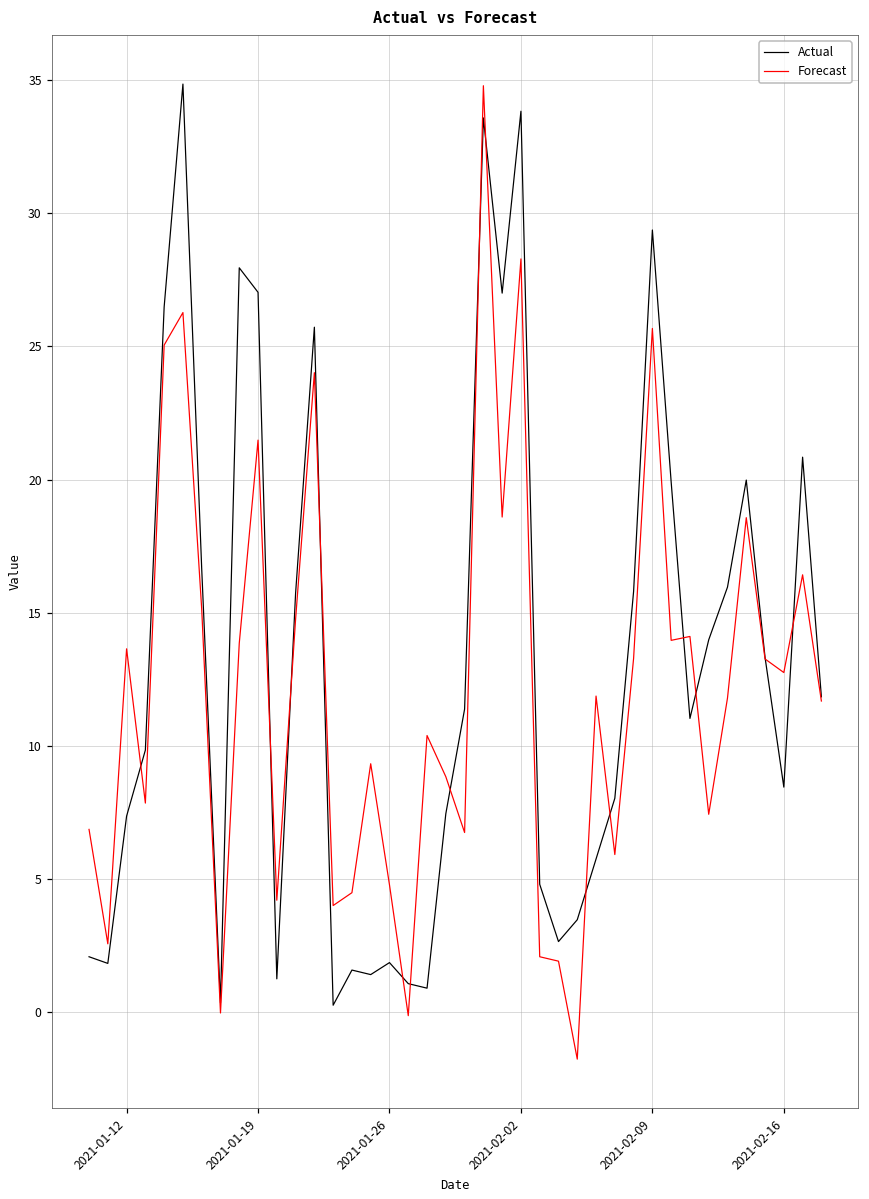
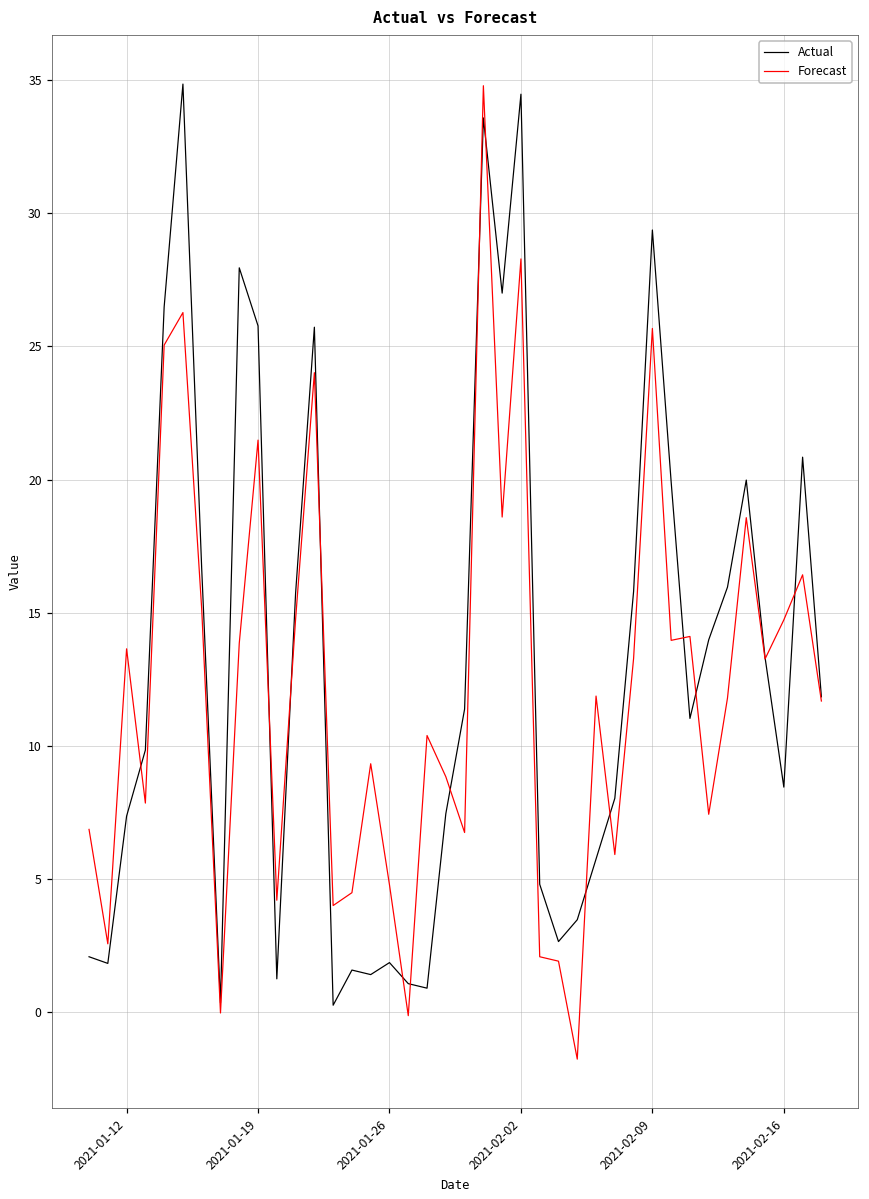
Actual, 2021-01-19: 27.0 -> 25.8
Actual, 2021-02-02: 33.8 -> 34.5
Forecast, 2021-02-16: 12.8 -> 14.7
